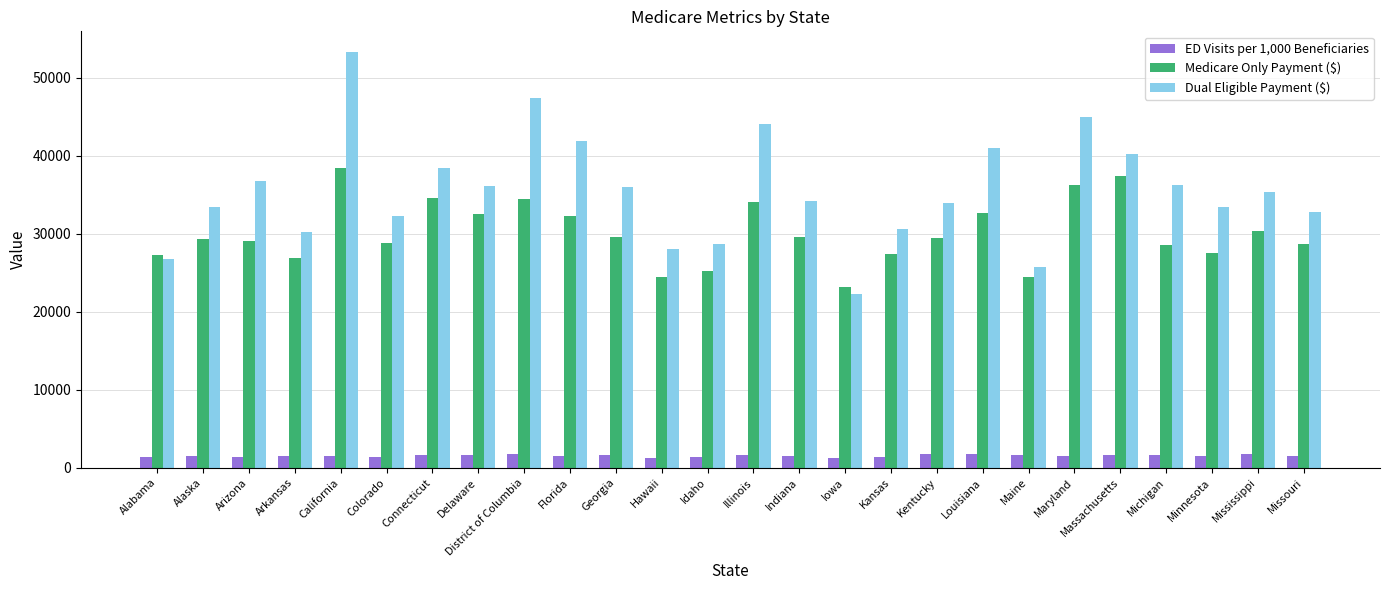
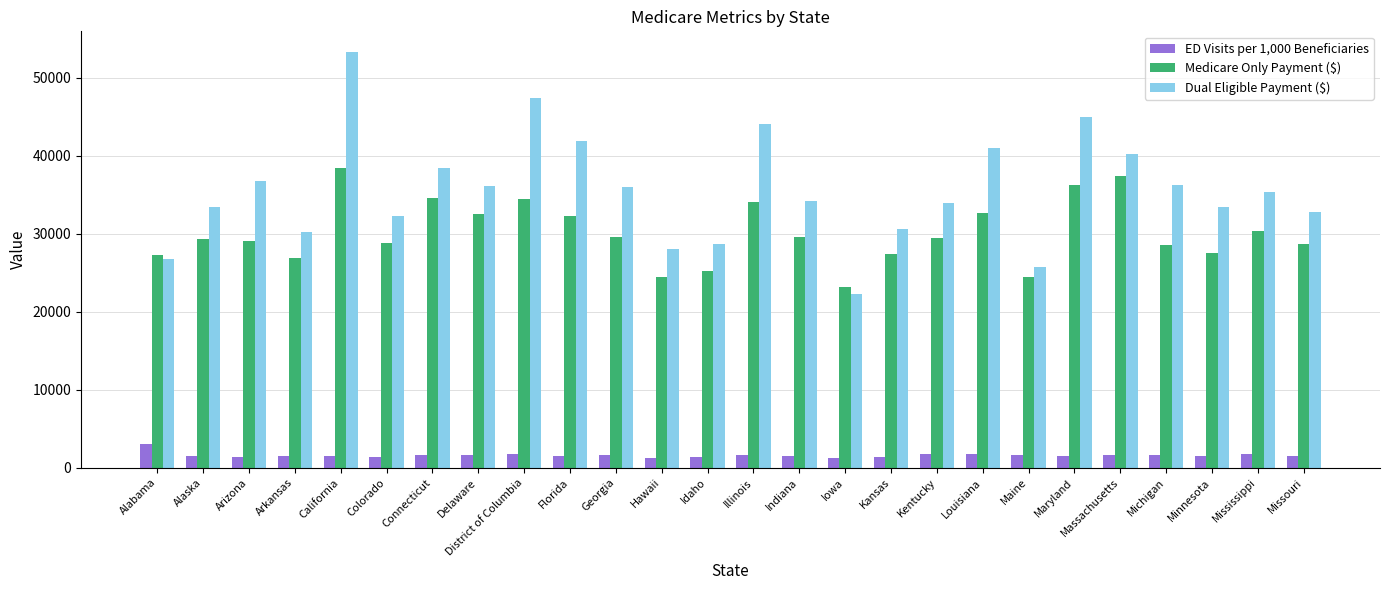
ED Visits per 1,000 Beneficiaries, Alabama: 1000 -> 3000
